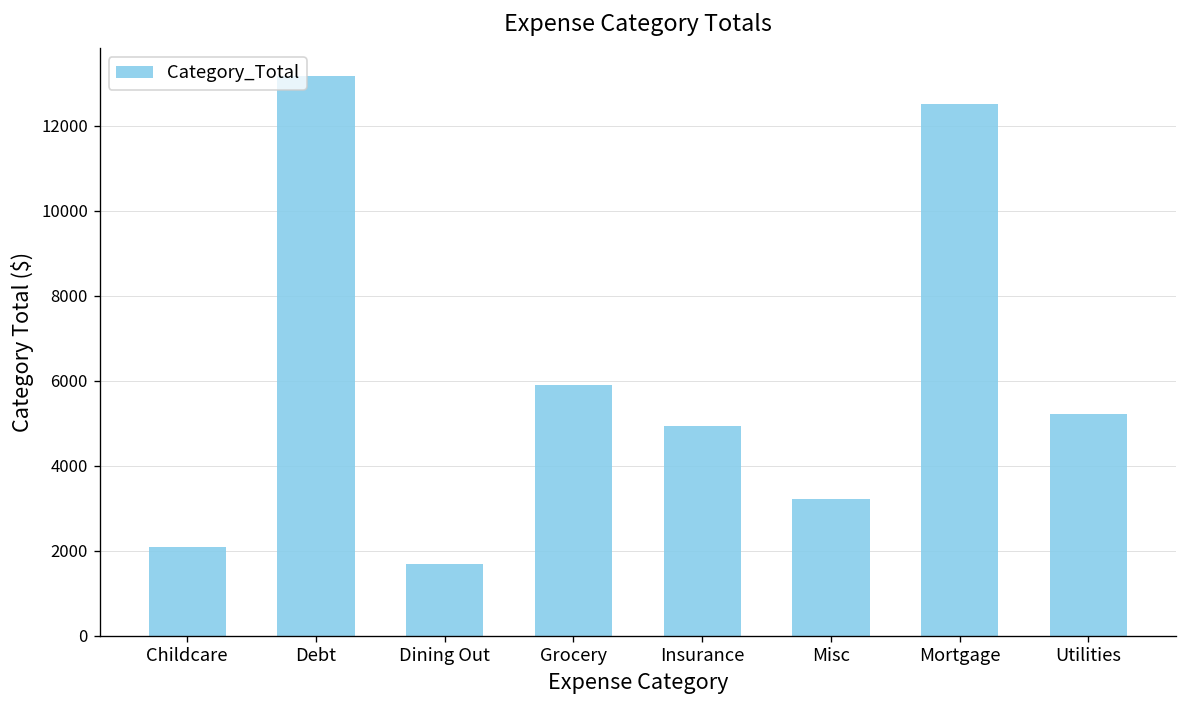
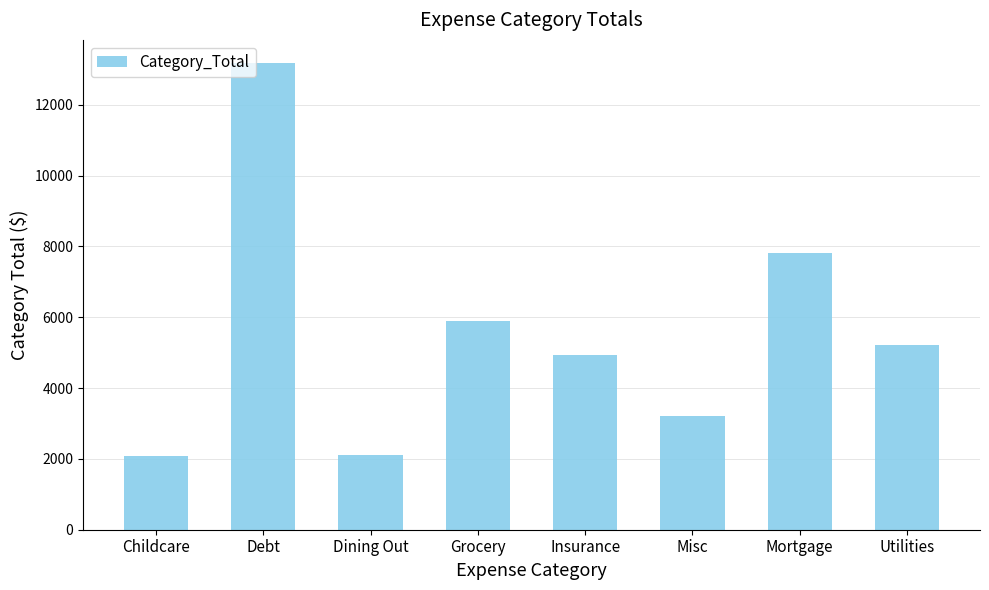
Dining Out: 1700 -> 2100
Mortgage: 12500 -> 7800
